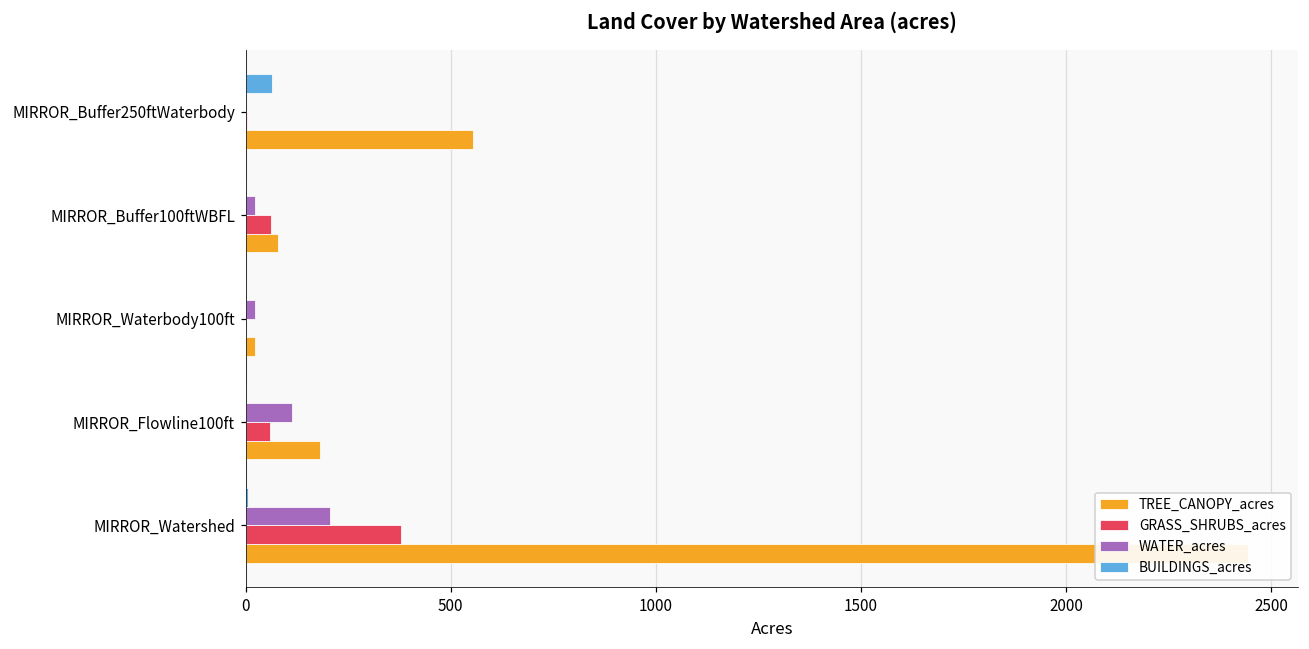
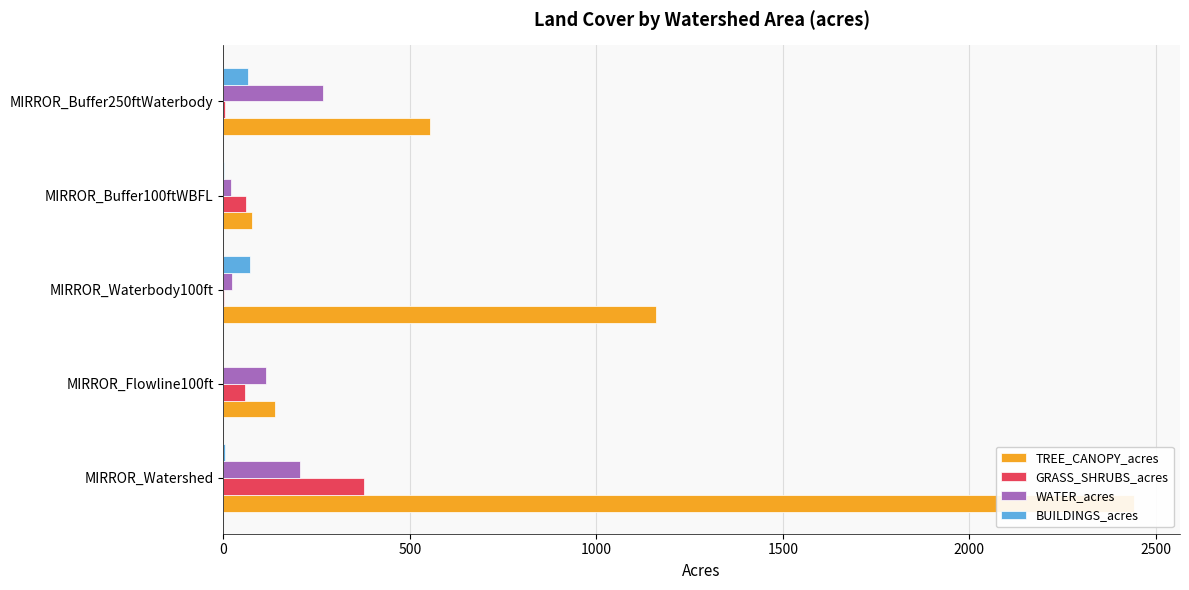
WATER_acres, MIRROR_Buffer250ftWaterbody: 0 -> 270
BUILDINGS_acres, MIRROR_Waterbody100ft: 0 -> 70
TREE_CANOPY_acres, MIRROR_Waterbody100ft: 20 -> 1160
TREE_CANOPY_acres, MIRROR_Flowline100ft: 180 -> 140
